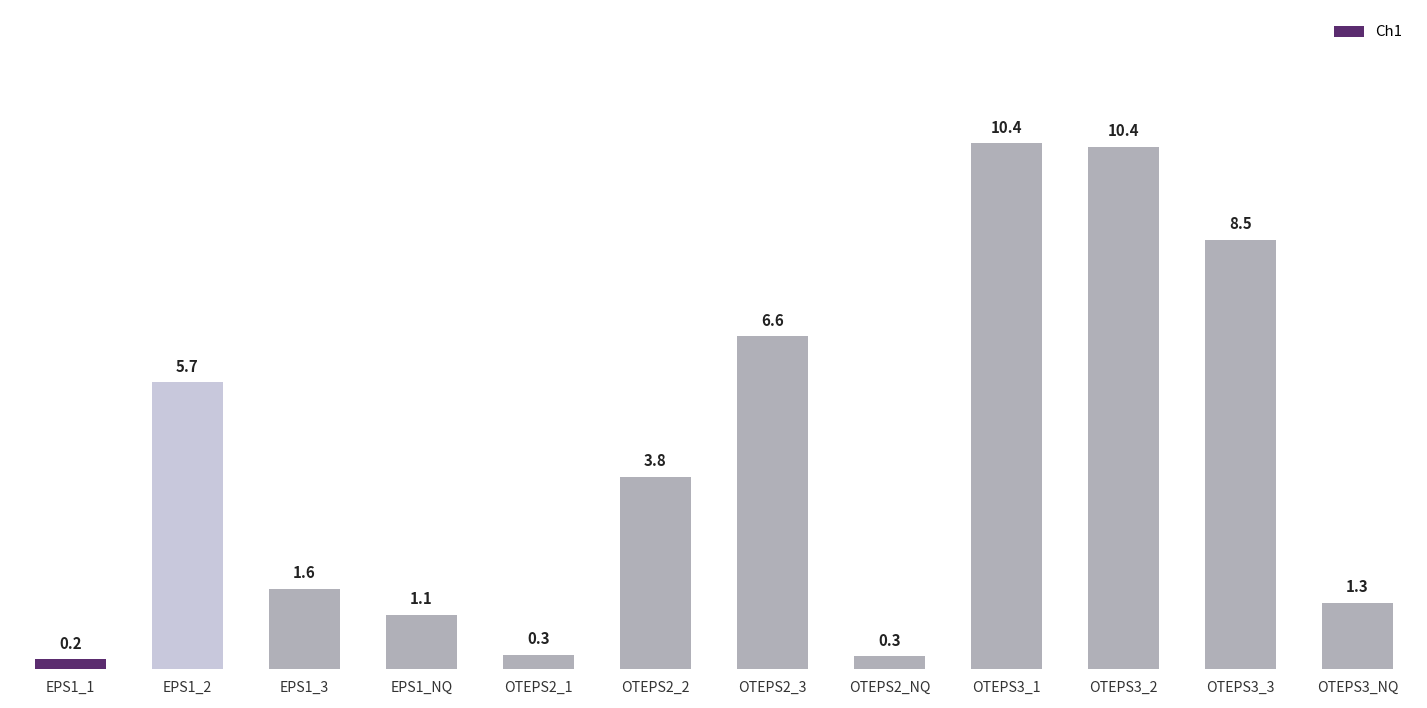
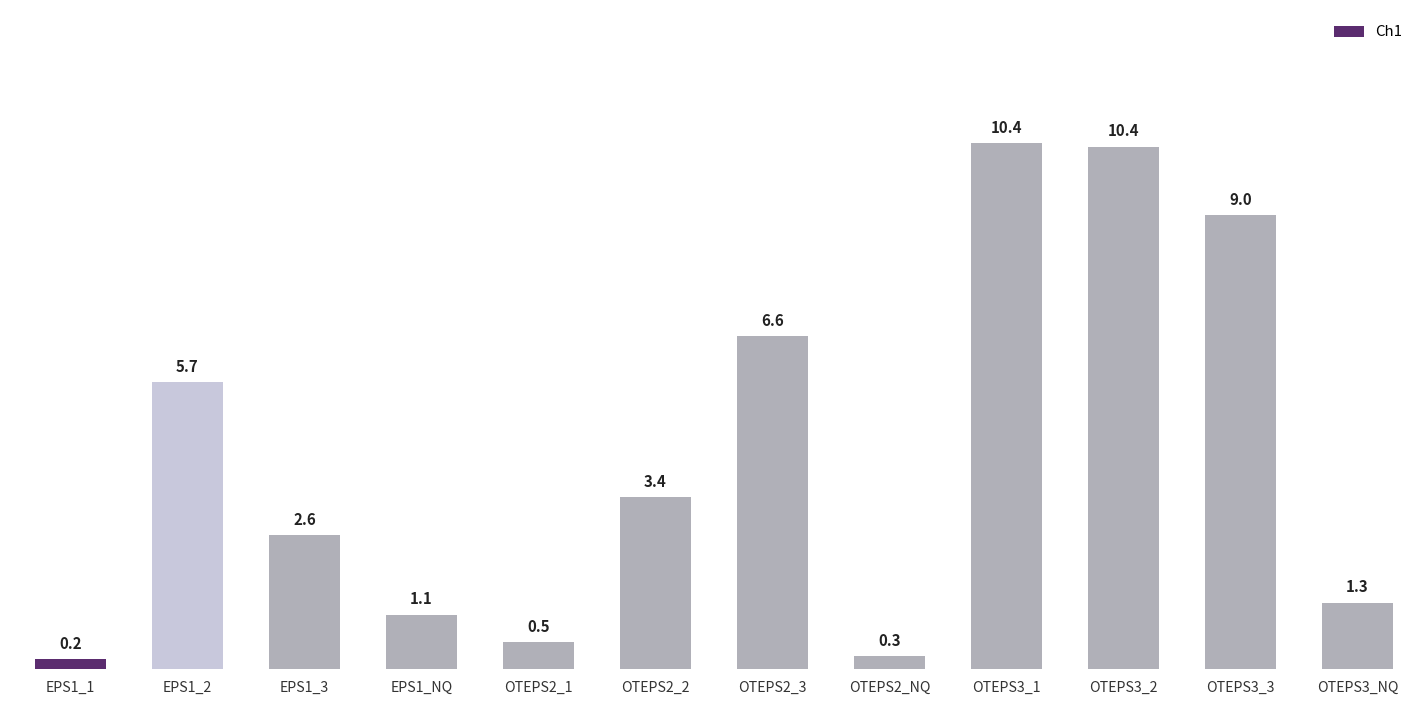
EPS1_3: 1.6 -> 2.6
OTEPS2_1: 0.3 -> 0.5
OTEPS2_2: 3.8 -> 3.4
OTEPS3_3: 8.5 -> 9.0
